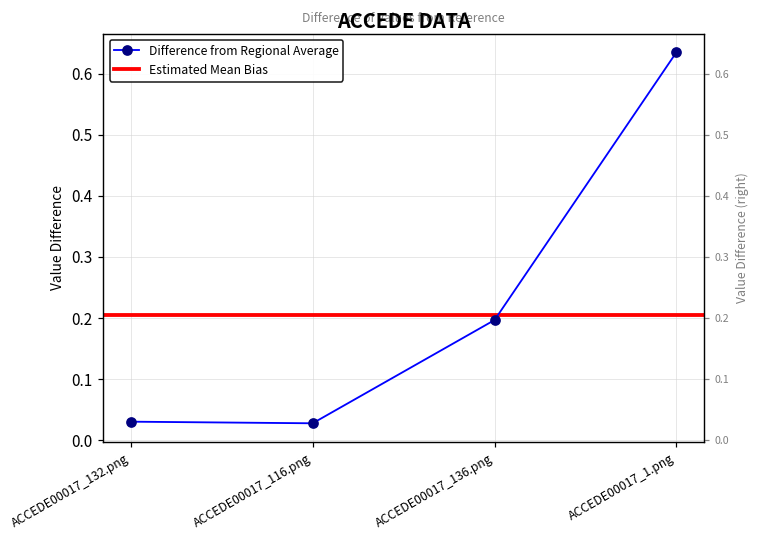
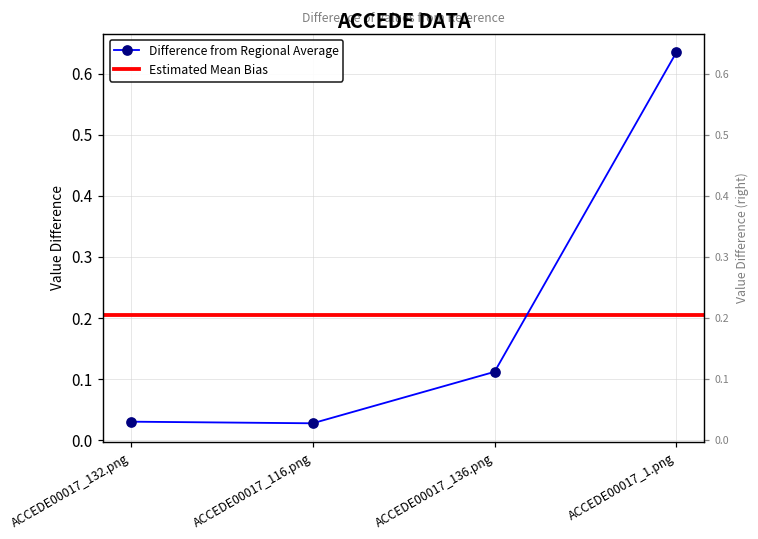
ACCEDE00017_136.png: 0.20 -> 0.11
